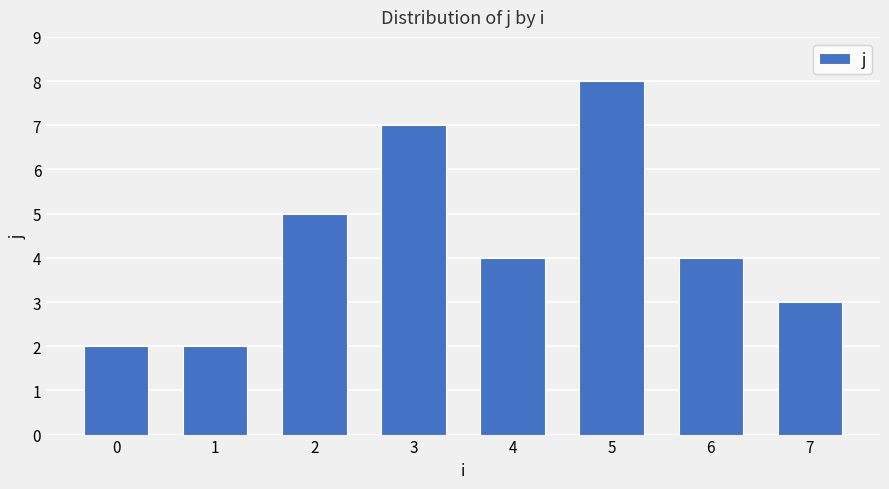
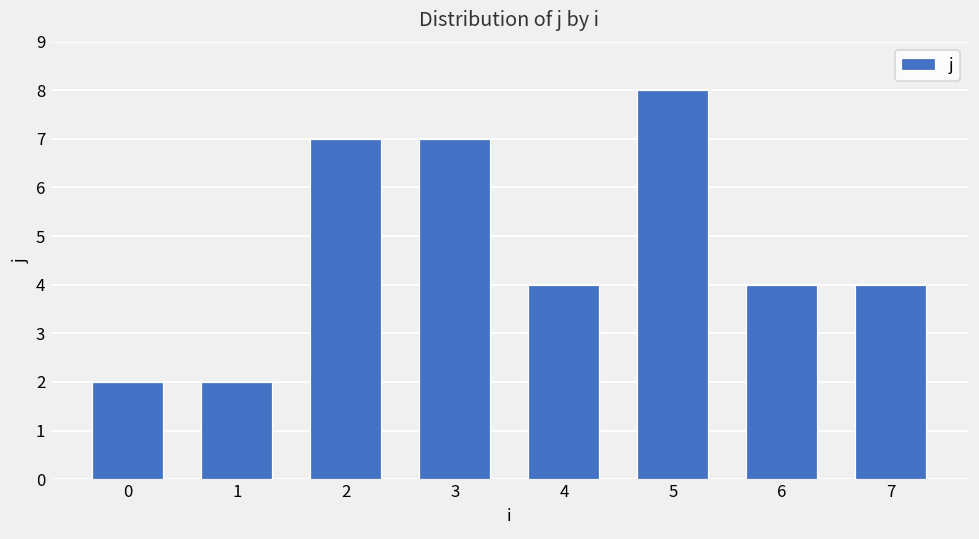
2: 5 -> 7
7: 3 -> 4
